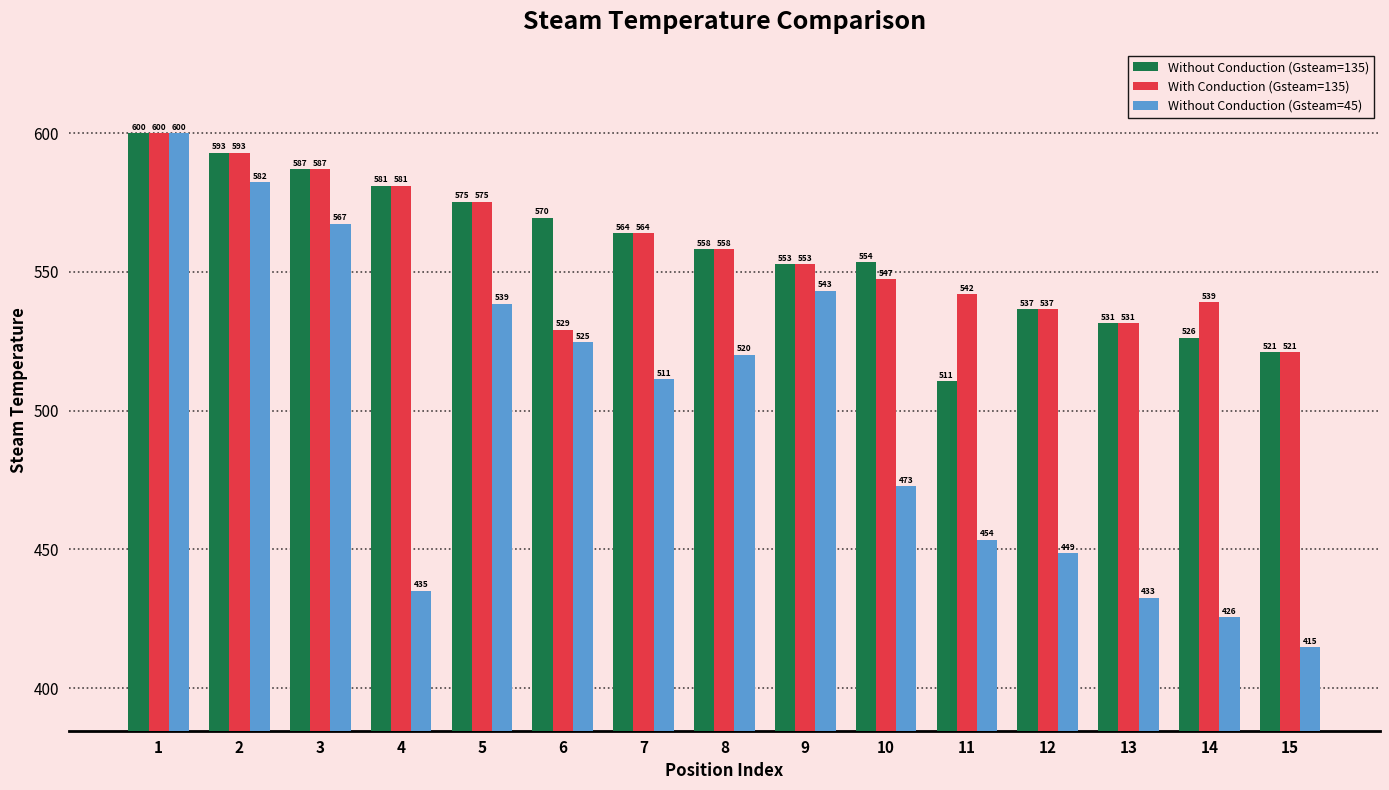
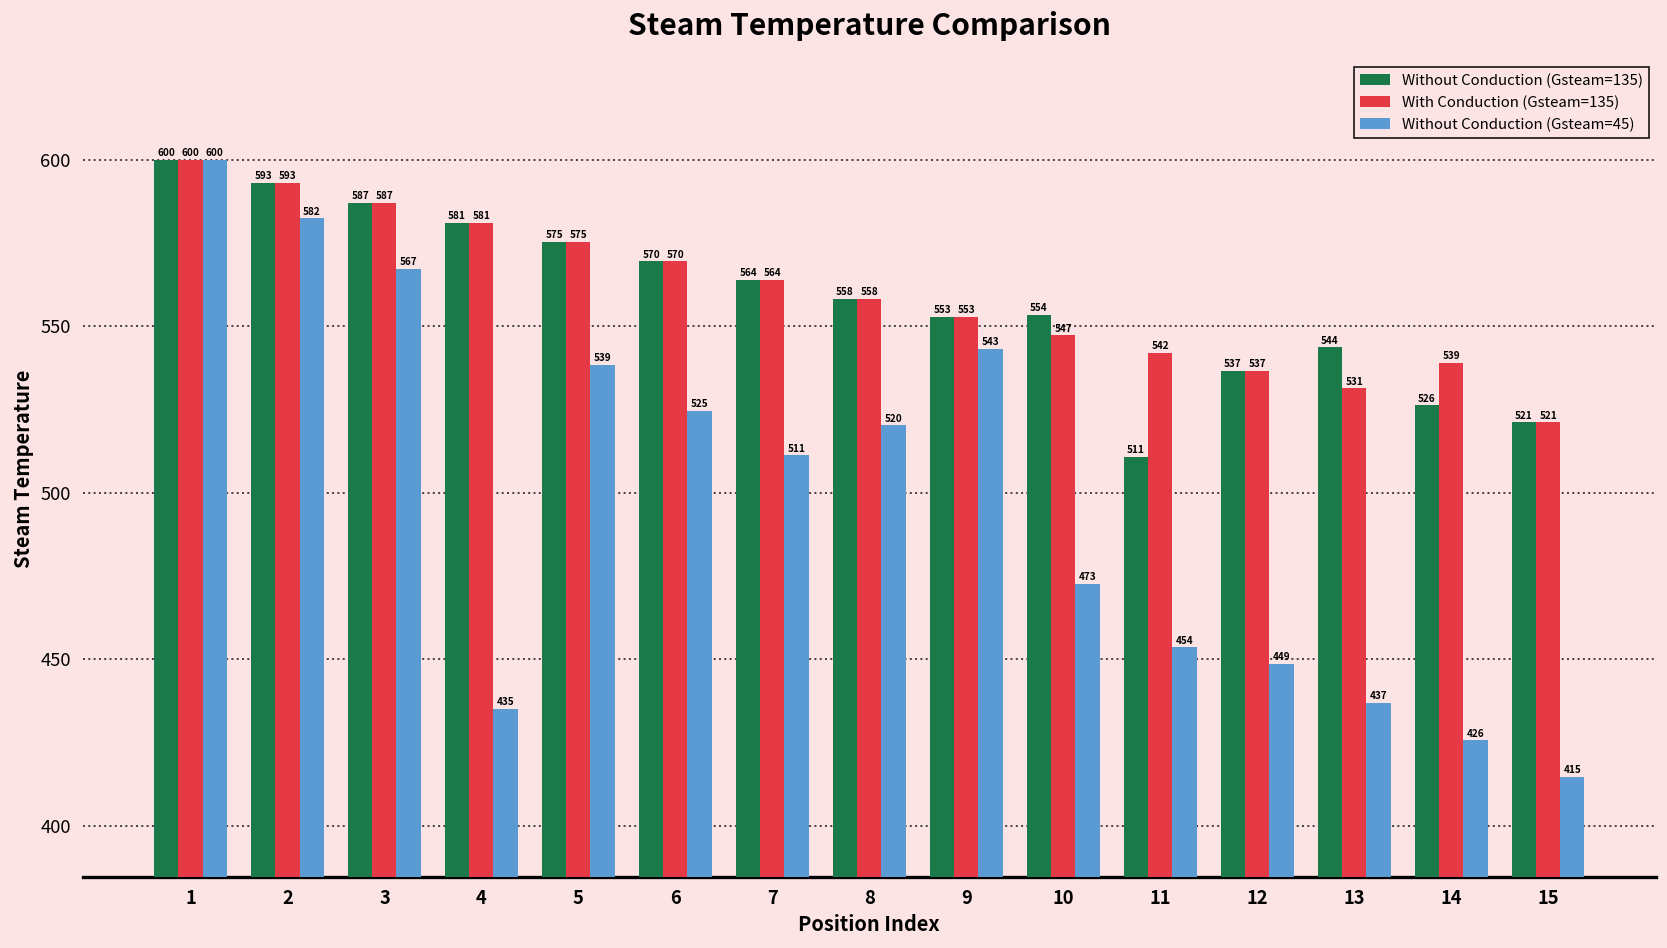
With Conduction (Gsteam=135), 6: 529 -> 570
Without Conduction (Gsteam=135), 13: 531 -> 544
Without Conduction (Gsteam=45), 13: 433 -> 437
